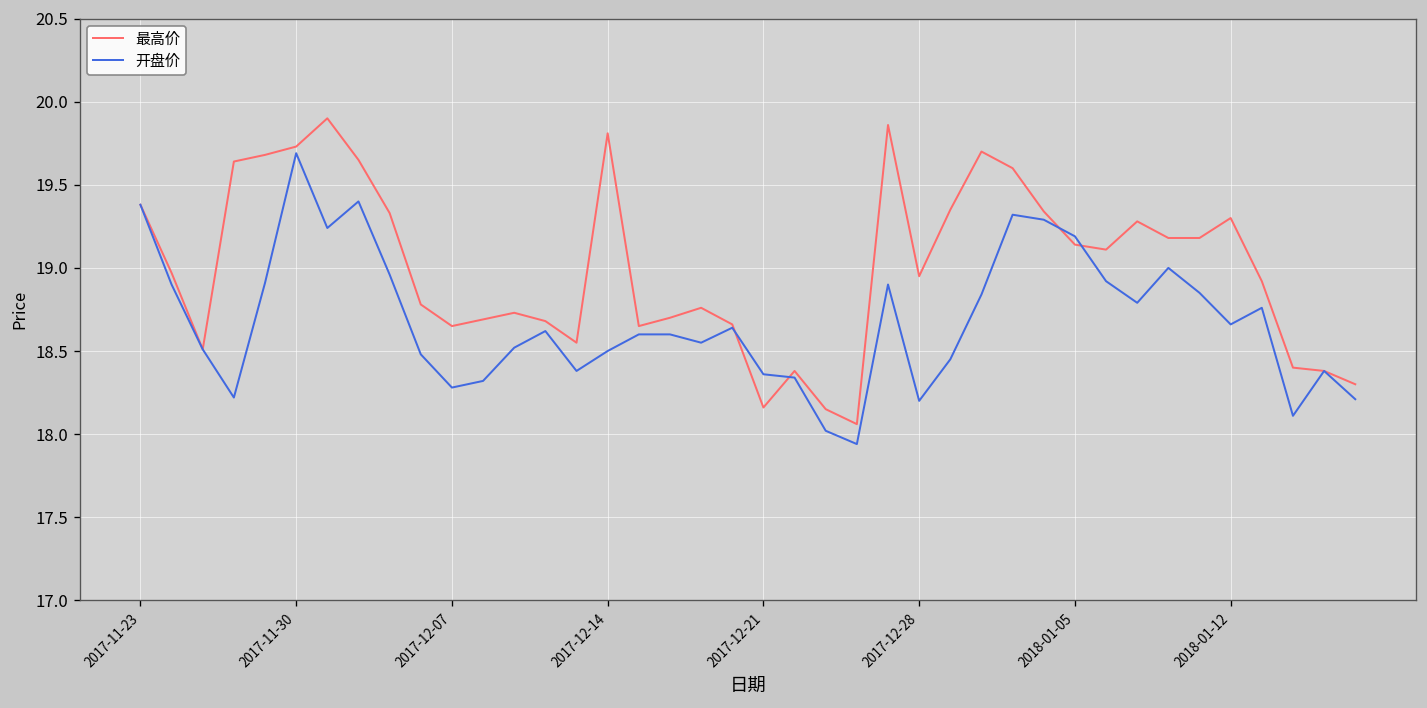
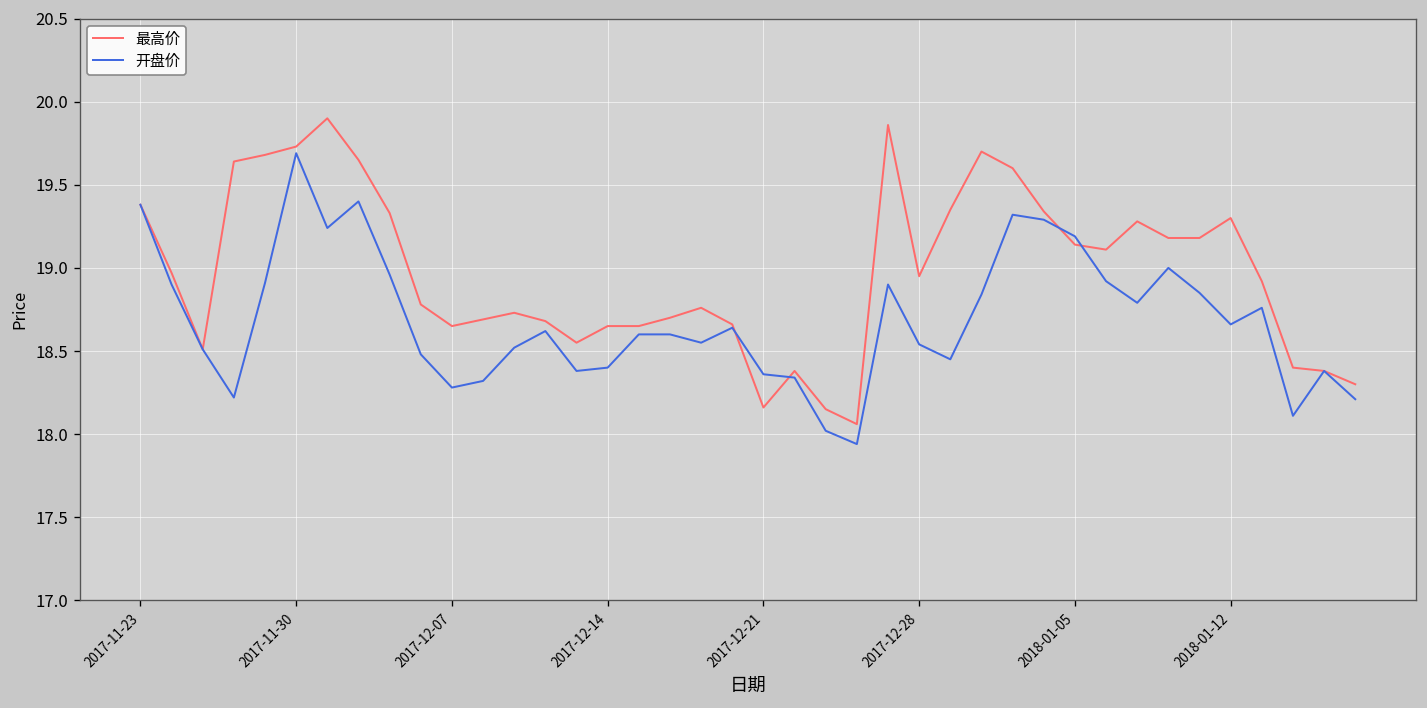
最高价, 2017-12-14: 19.81 -> 18.65
开盘价, 2017-12-14: 18.5 -> 18.4
开盘价, 2017-12-28: 18.20 -> 18.54
